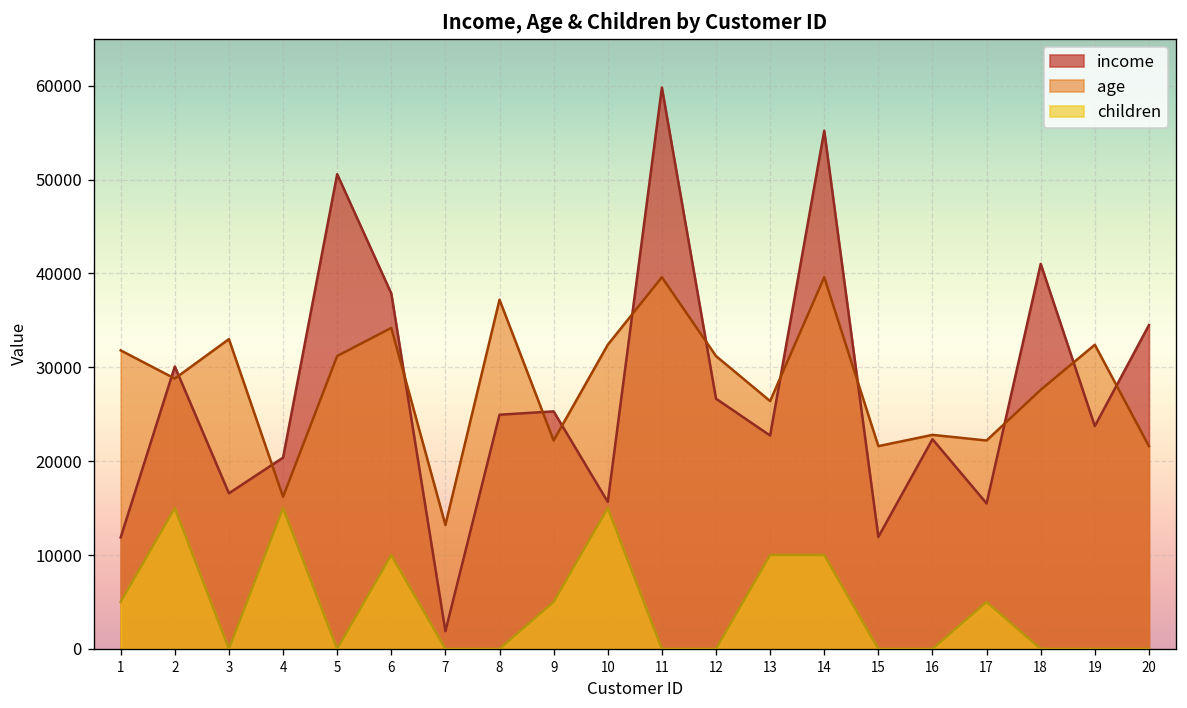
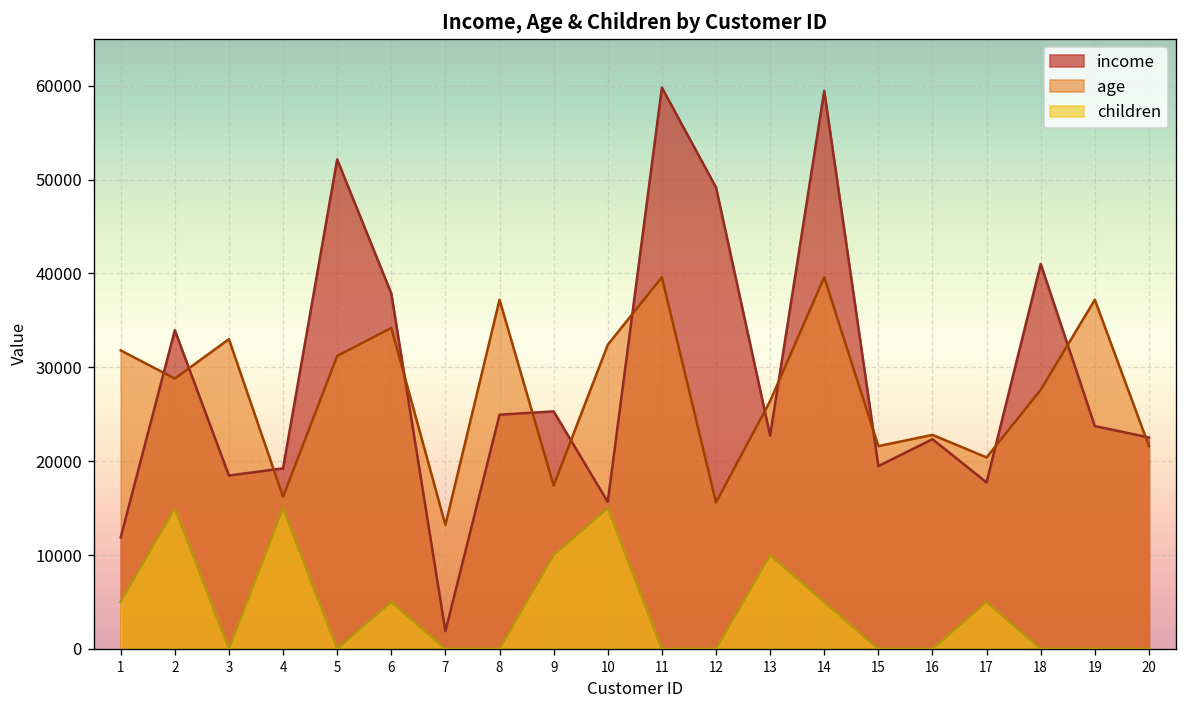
income, 2: 30000 -> 34000
income, 3: 17000 -> 18000
income, 4: 20000 -> 19000
income, 5: 51000 -> 52000
children, 6: 10000 -> 5000
age, 9: 22000 -> 17000
children, 9: 5000 -> 10000
income, 12: 27000 -> 49000
age, 12: 31000 -> 16000
income, 14: 55000 -> 59000
children, 14: 10000 -> 5000
income, 15: 12000 -> 19000
income, 17: 15000 -> 18000
age, 17: 22000 -> 20000
age, 19: 32000 -> 37000
income, 20: 34000 -> 23000
